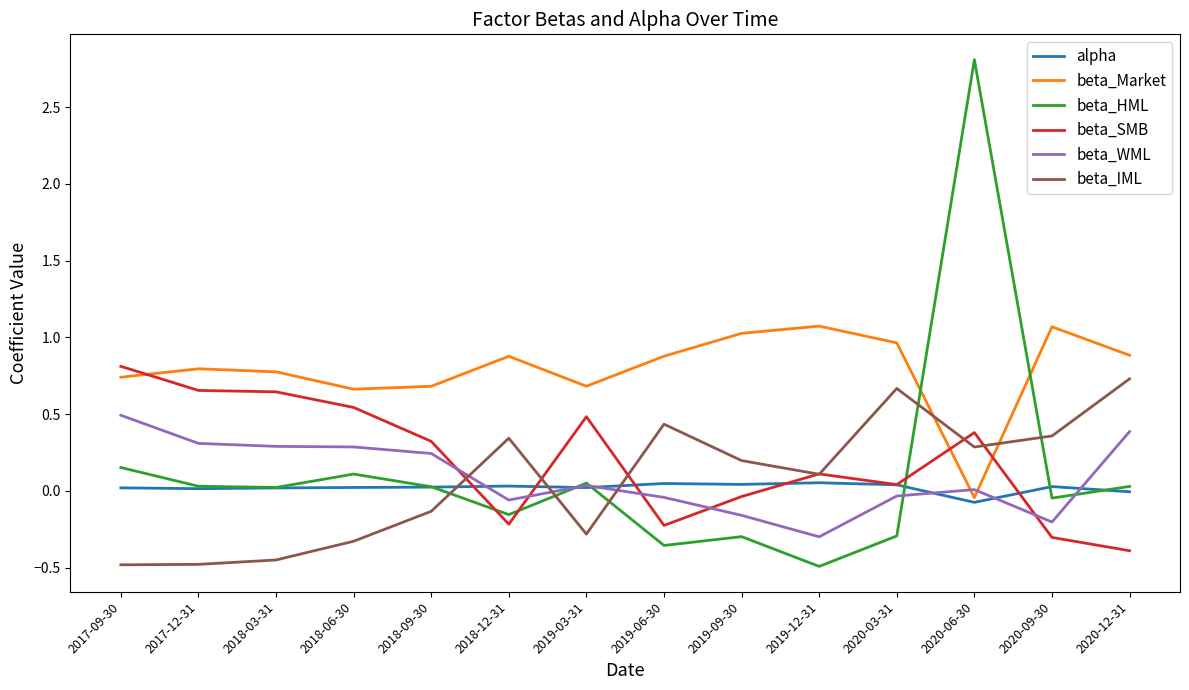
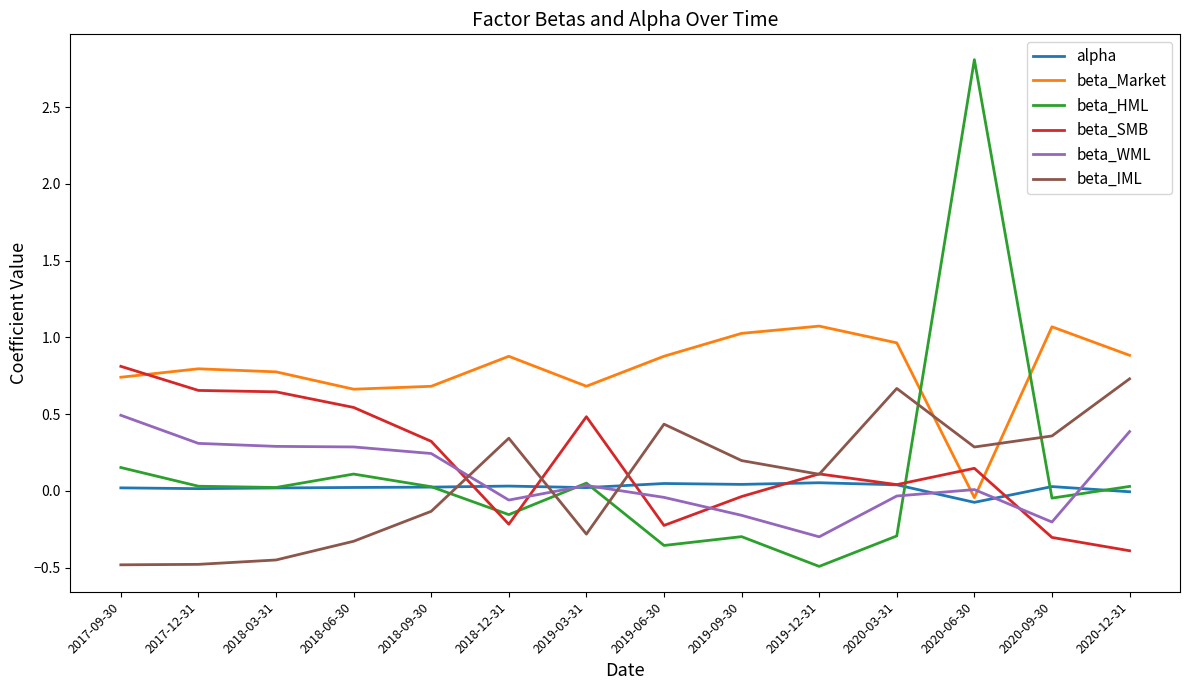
beta_SMB, 2020-06-30: 0.38 -> 0.15
